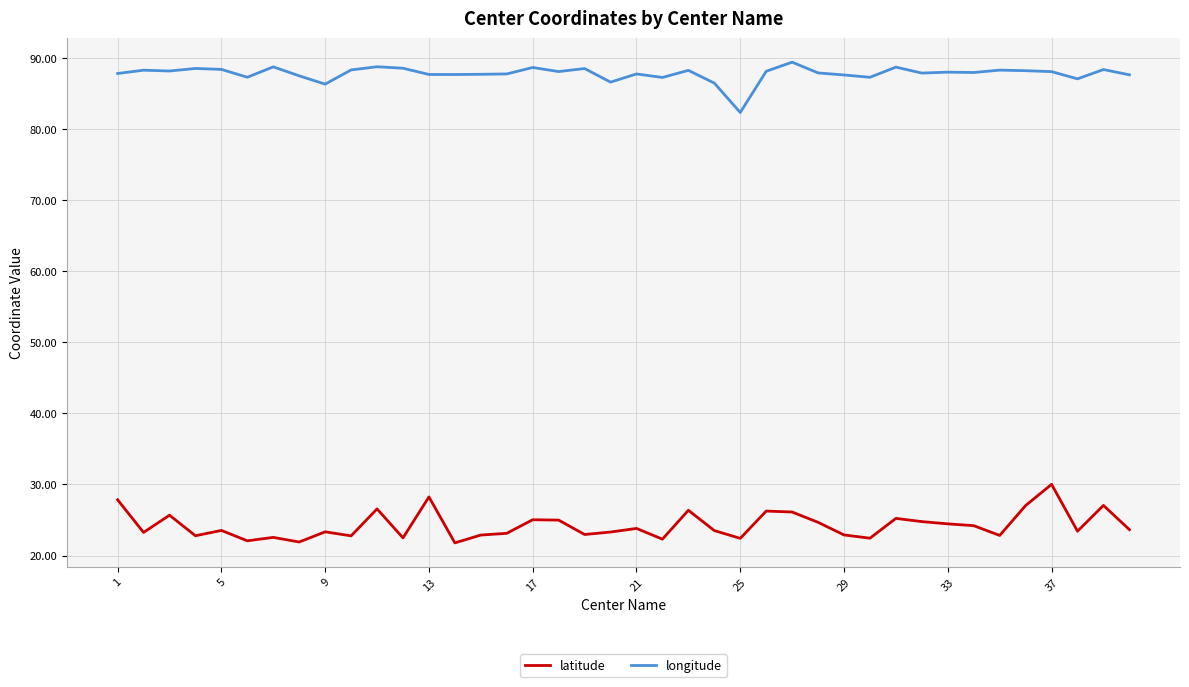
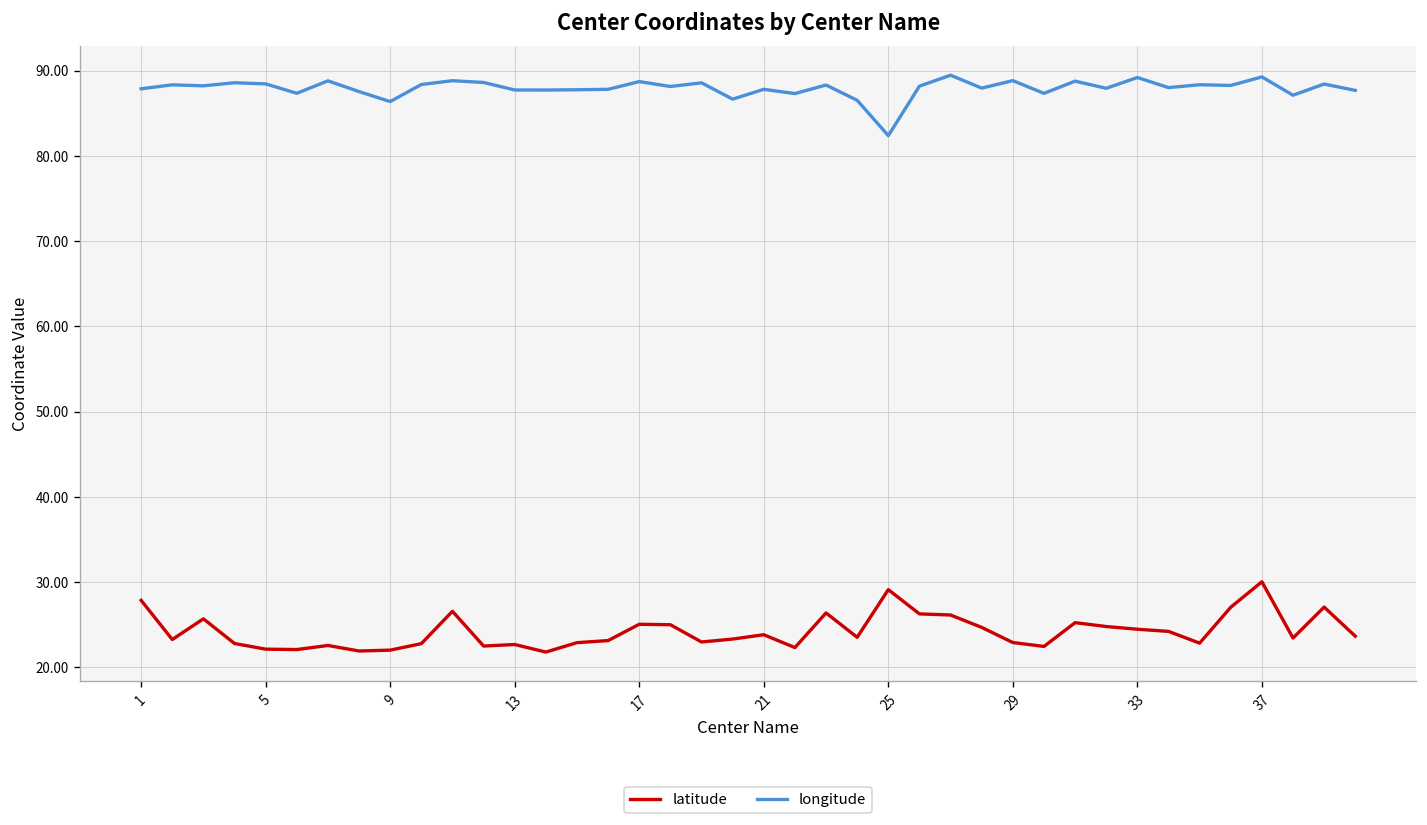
latitude, 5: 24 -> 22
latitude, 9: 23 -> 22
latitude, 13: 28 -> 23
latitude, 25: 22 -> 29
longitude, 29: 88 -> 89
longitude, 33: 88 -> 89
longitude, 37: 88 -> 89
